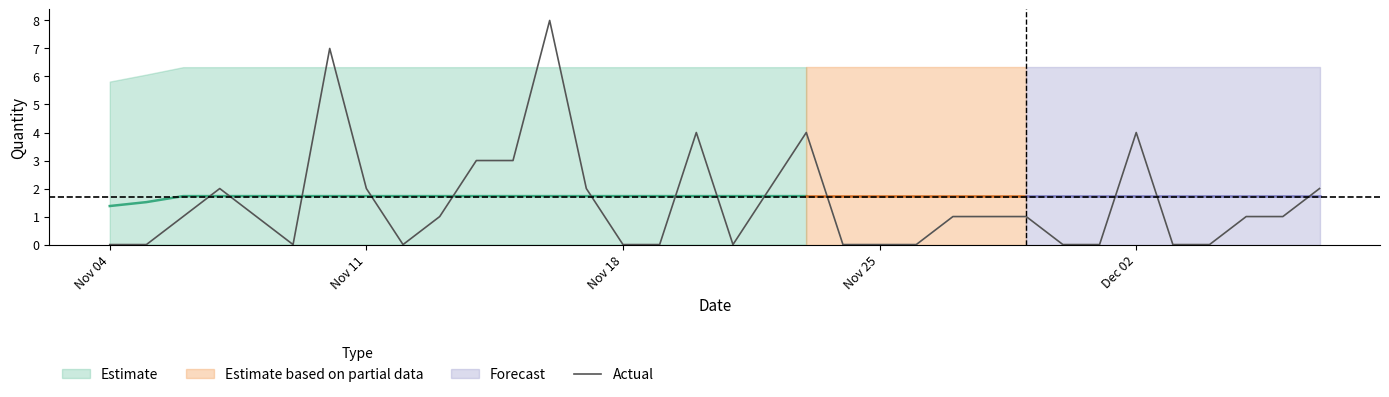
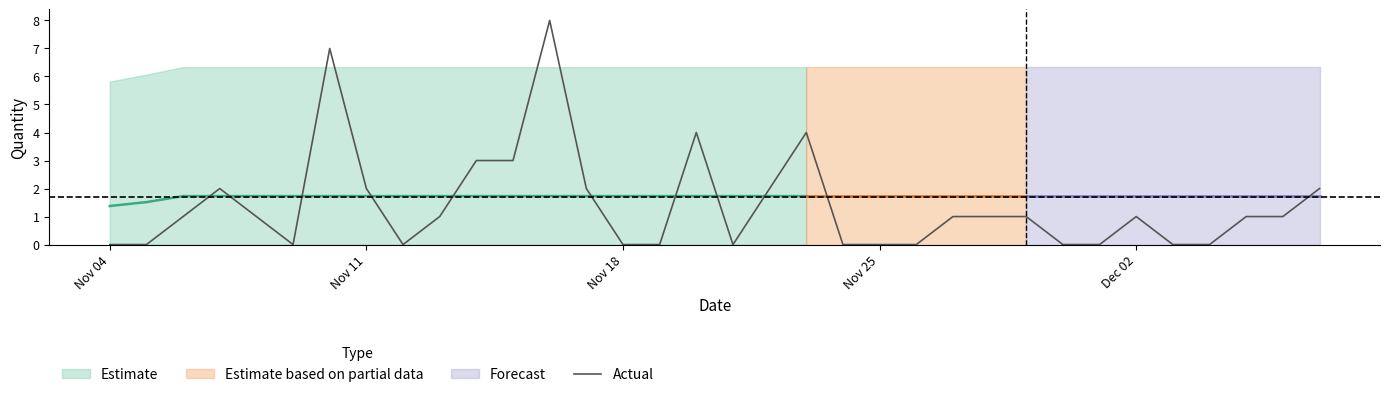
Actual, Dec 02: 4 -> 1
